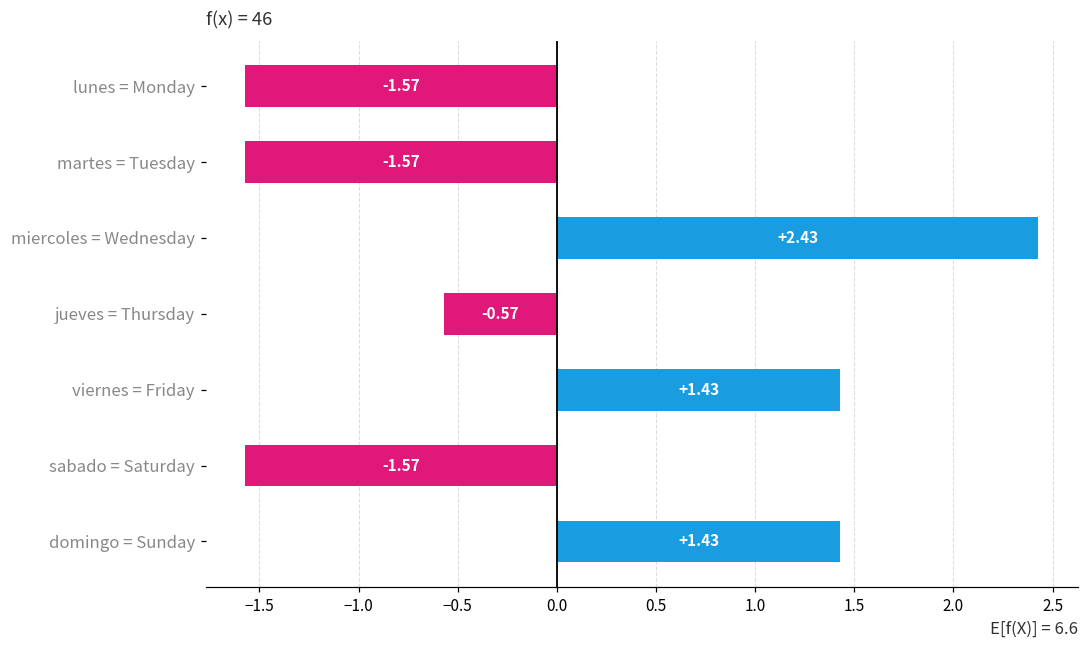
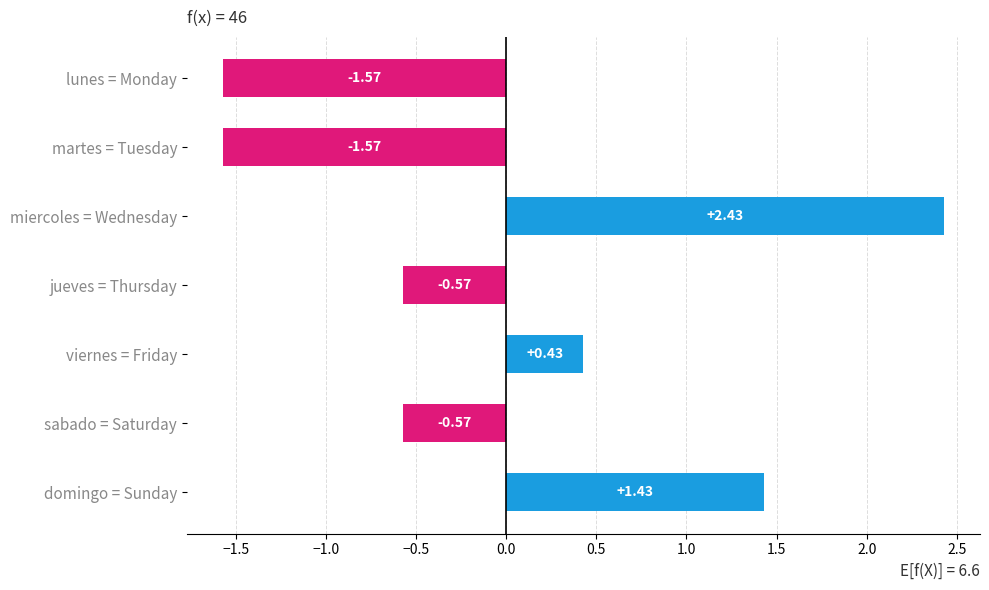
viernes = Friday: +1.43 -> +0.43
sabado = Saturday: -1.57 -> -0.57
